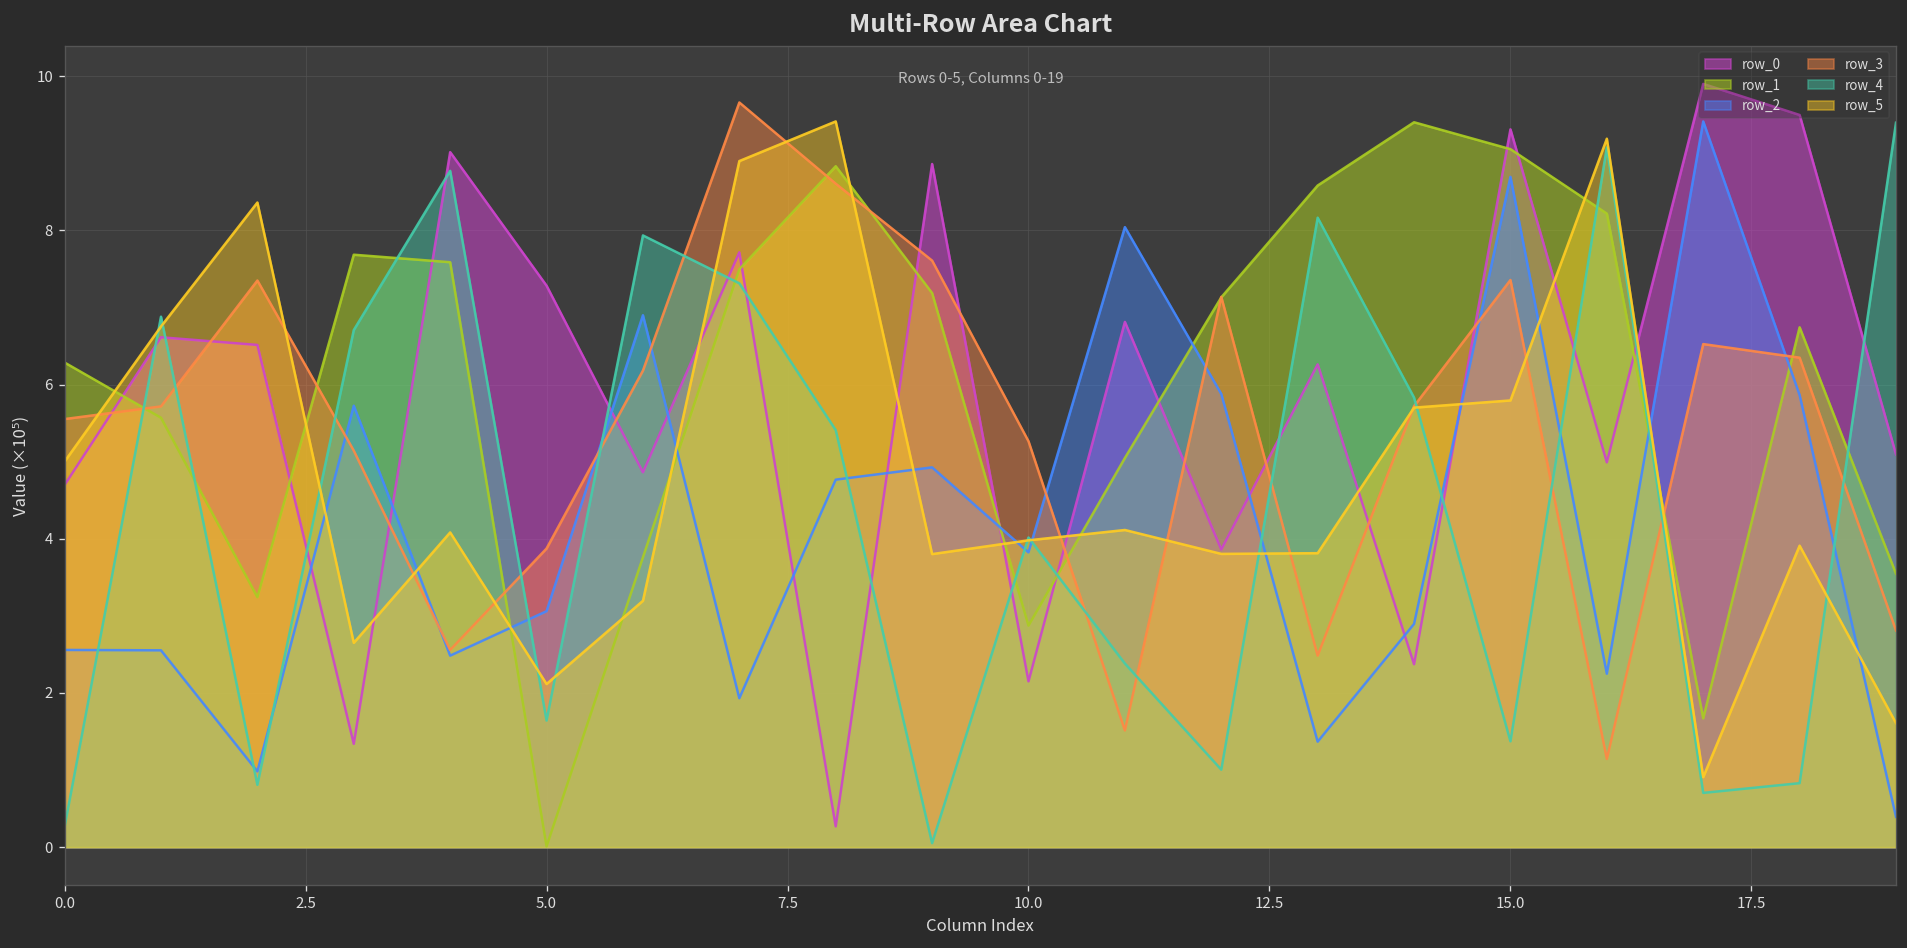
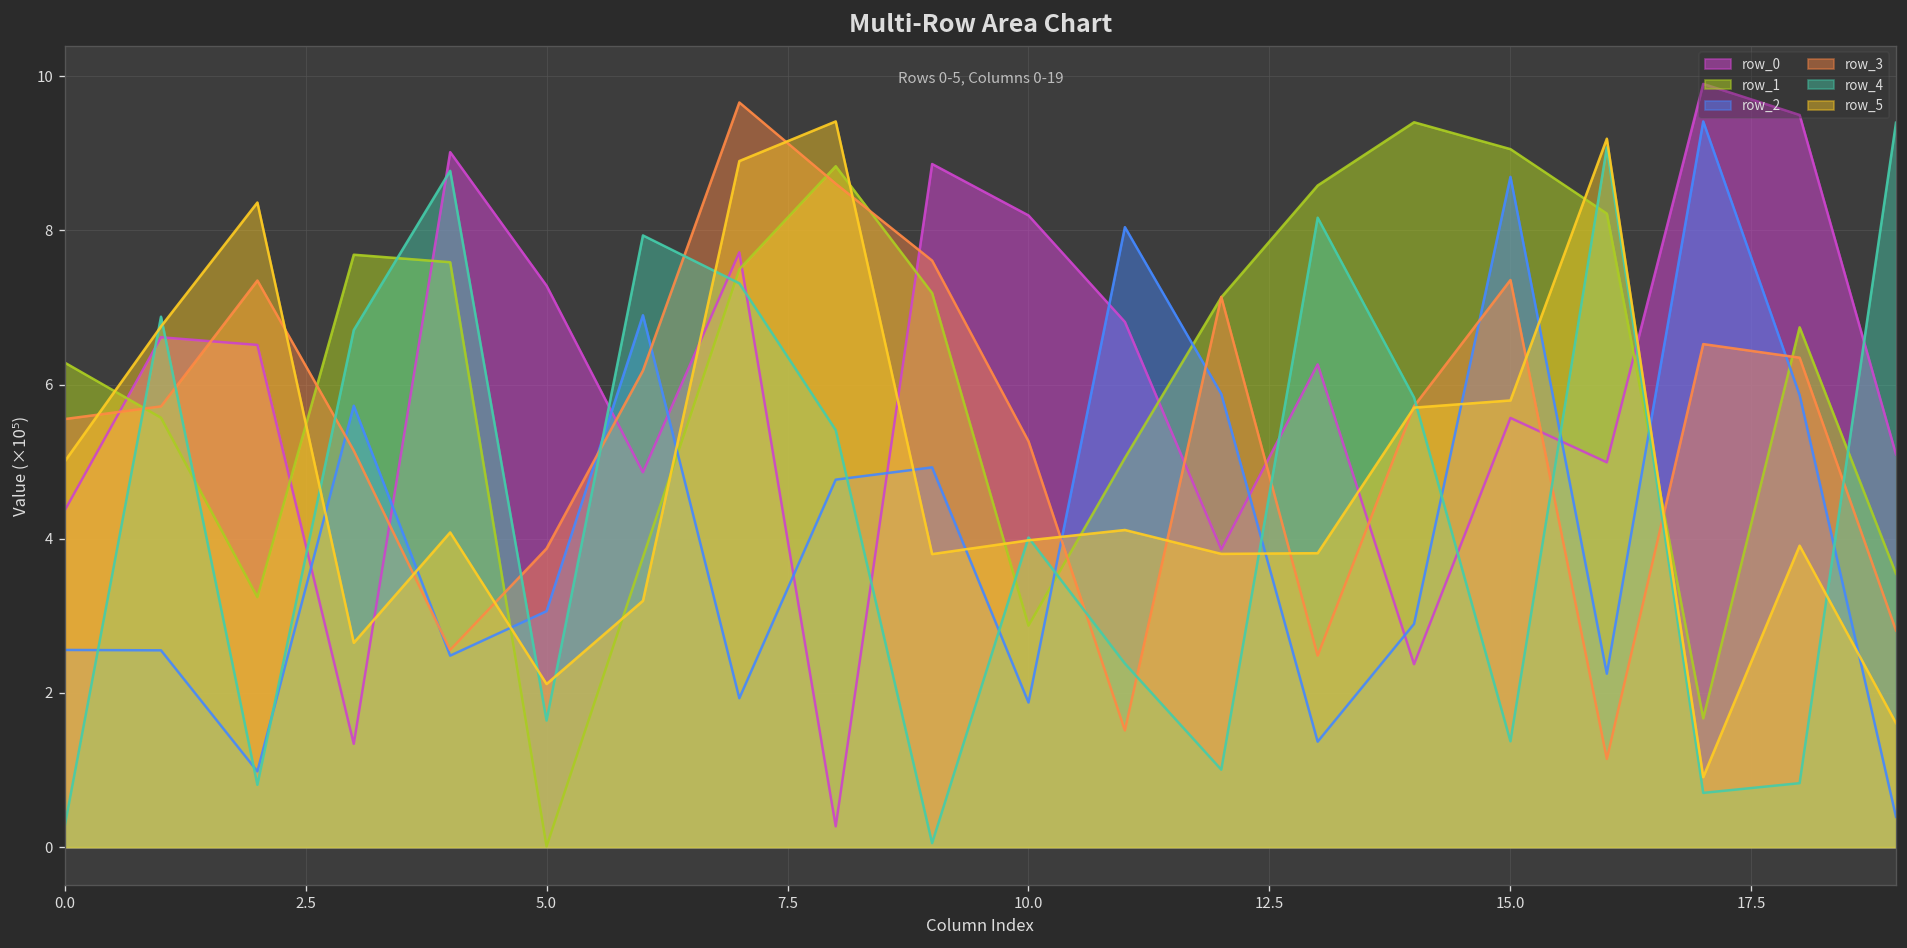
row_0, 0.0: 4.7 -> 4.4
row_0, 10.0: 2.2 -> 8.2
row_2, 10.0: 3.8 -> 1.9
row_0, 15.0: 9.3 -> 5.6
